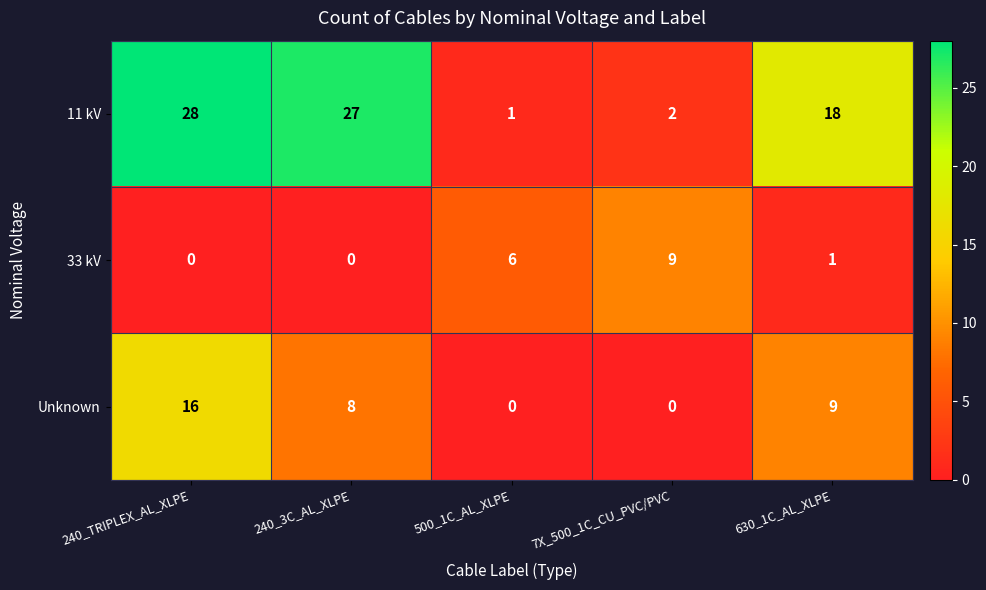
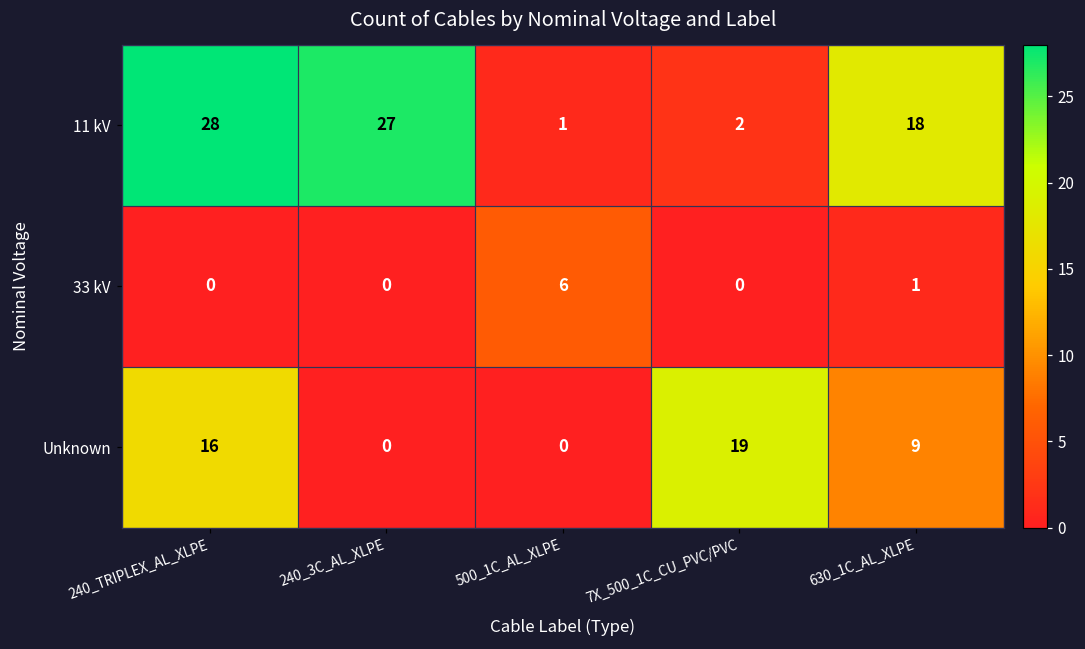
33 kV, 7X_500_1C_CU_PVC/PVC: 9 -> 0
Unknown, 240_3C_AL_XLPE: 8 -> 0
Unknown, 7X_500_1C_CU_PVC/PVC: 0 -> 19
